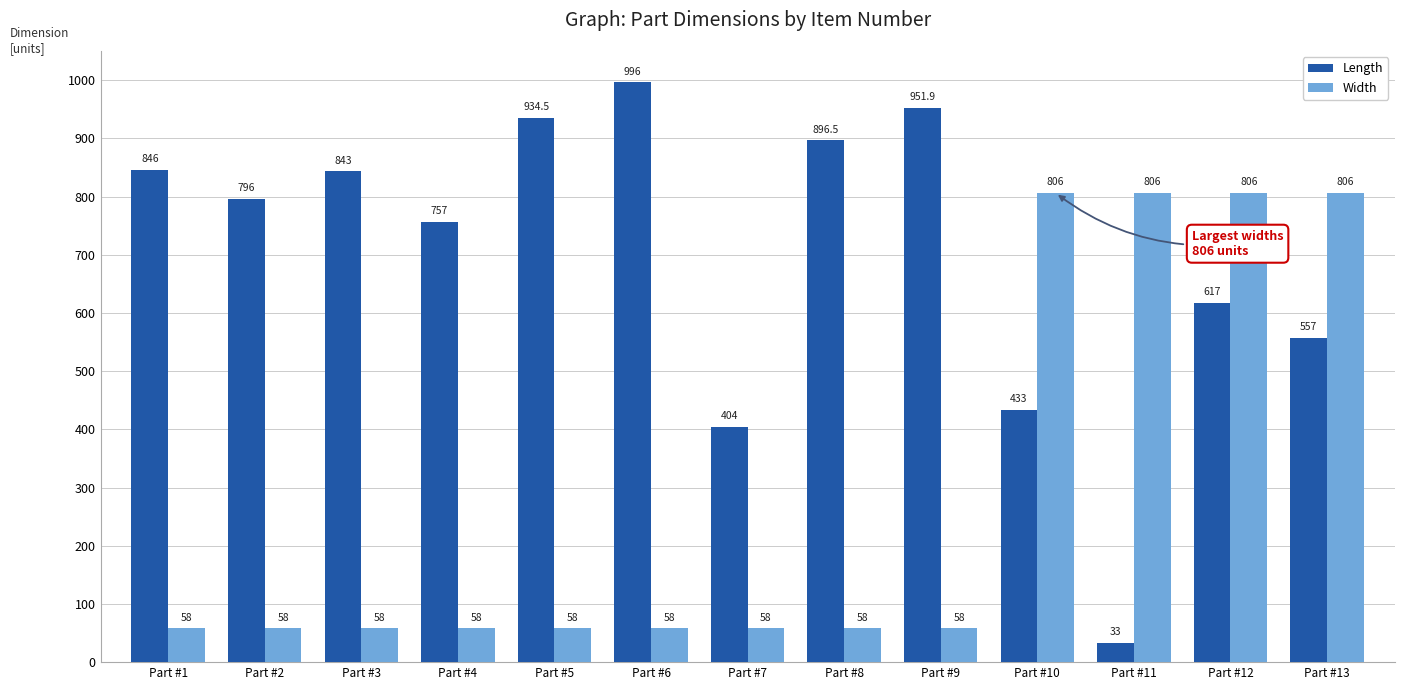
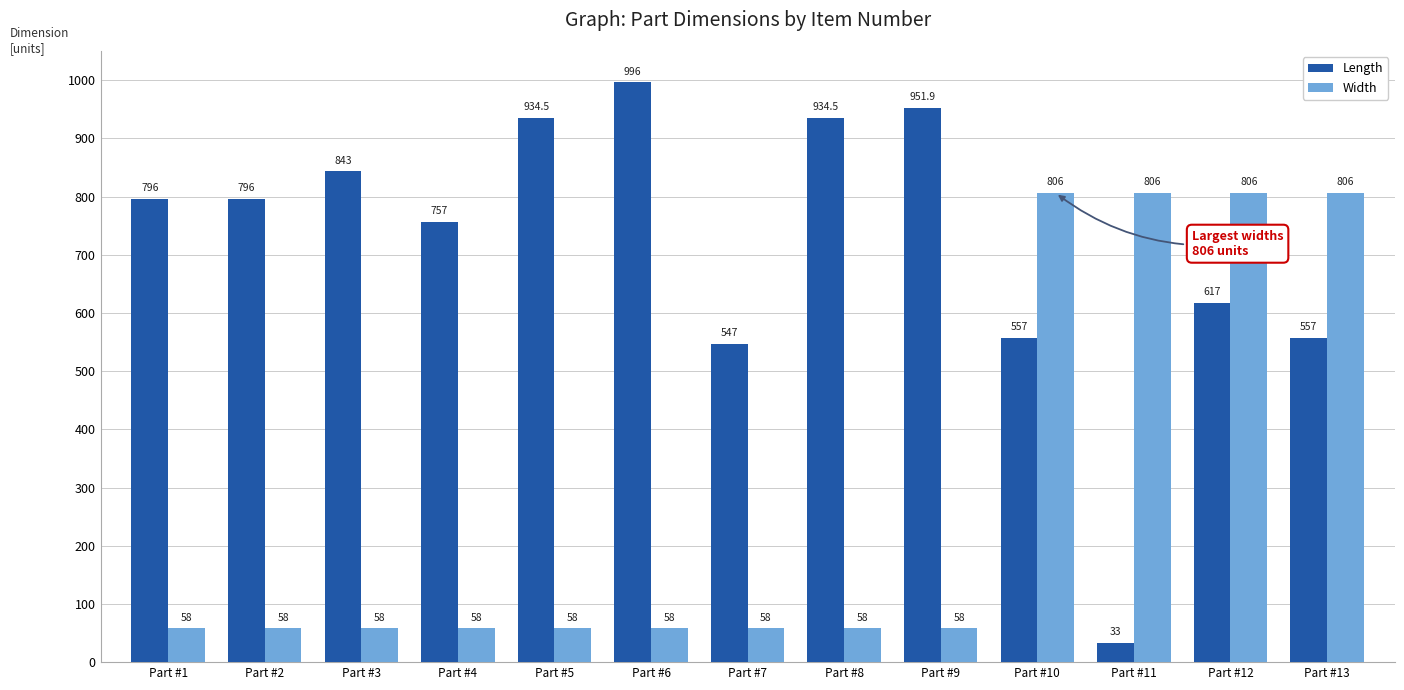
Length, Part #1: 846 -> 796
Length, Part #7: 404 -> 547
Length, Part #8: 896.5 -> 934.5
Length, Part #10: 433 -> 557
